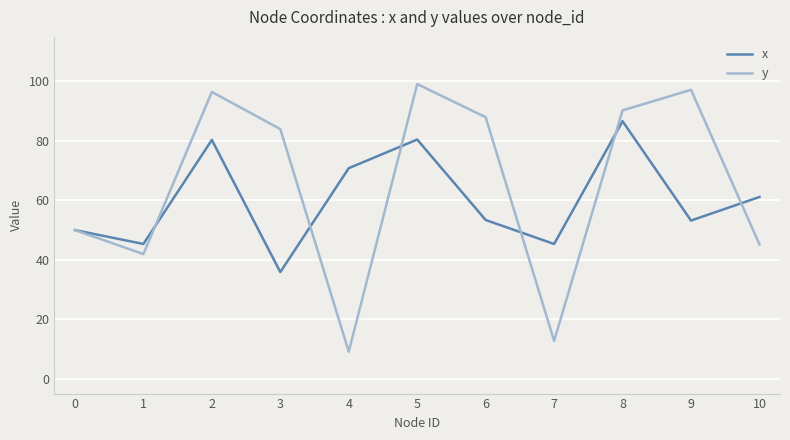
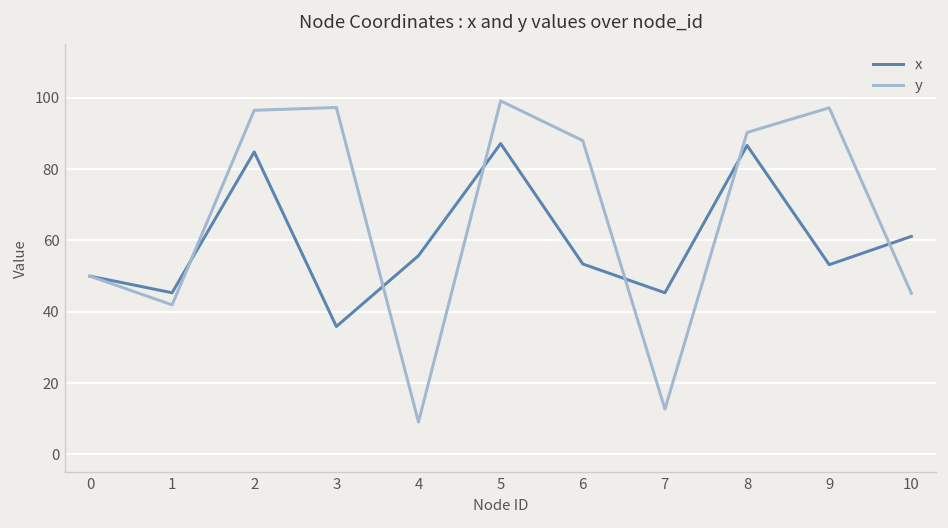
x, 2: 80 -> 85
y, 3: 84 -> 97
x, 4: 71 -> 56
x, 5: 80 -> 87
